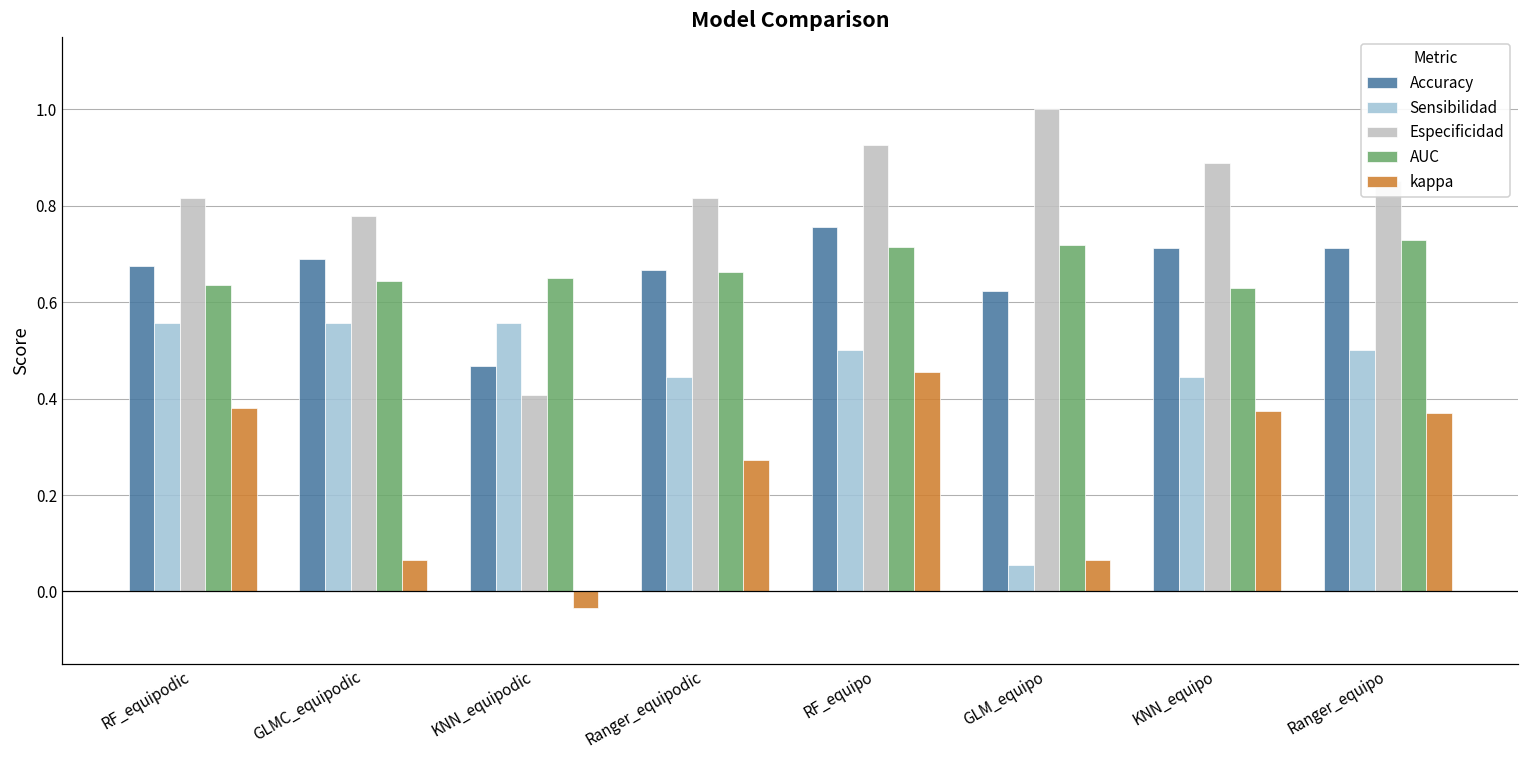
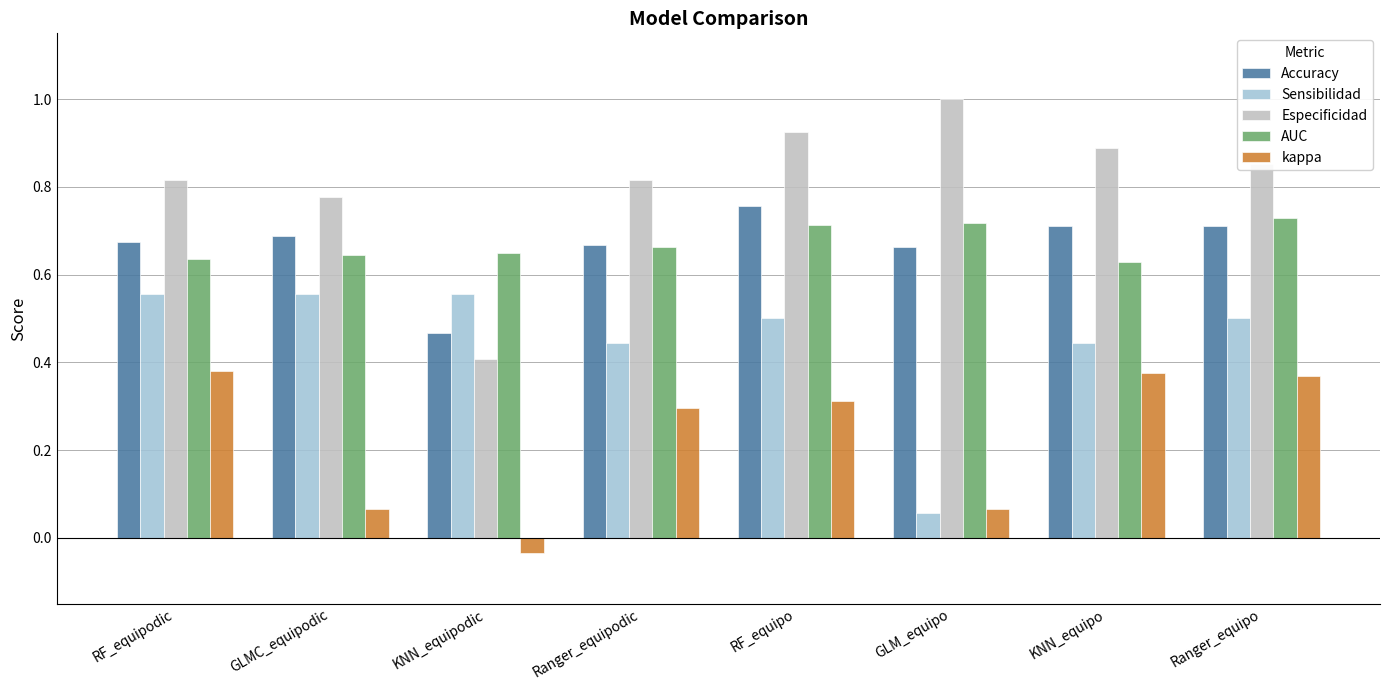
kappa, Ranger_equipodic: 0.27 -> 0.30
kappa, RF_equipo: 0.46 -> 0.31
Accuracy, GLM_equipo: 0.62 -> 0.66
